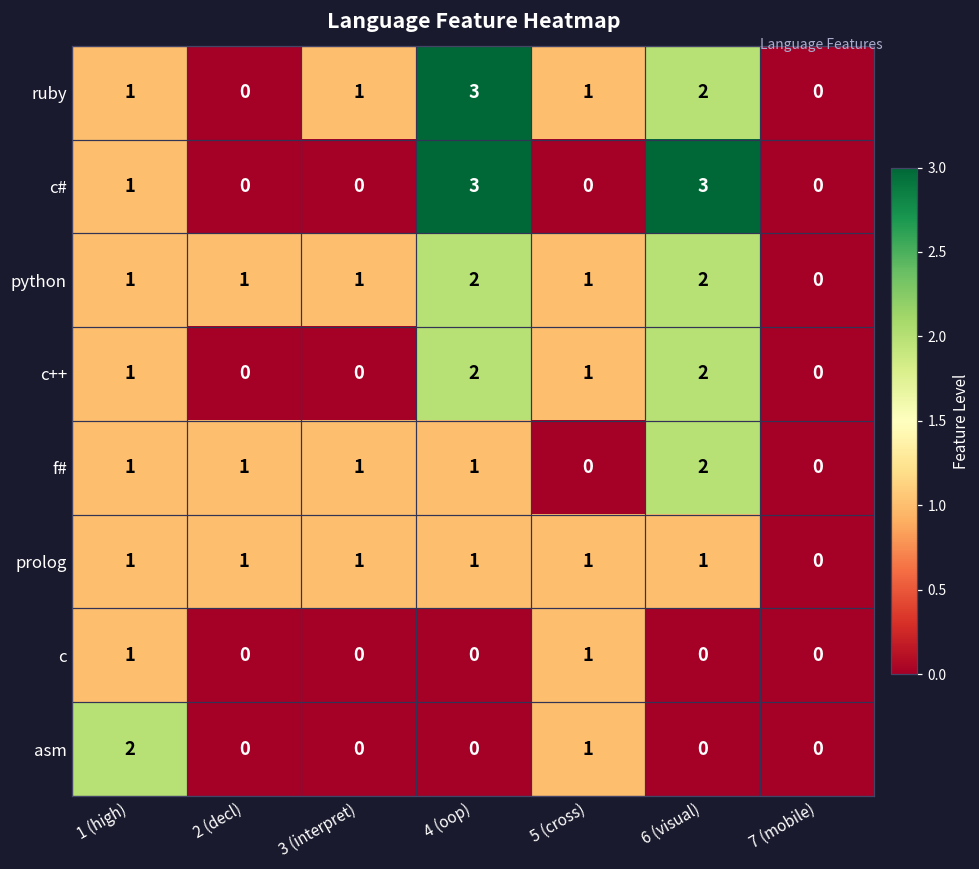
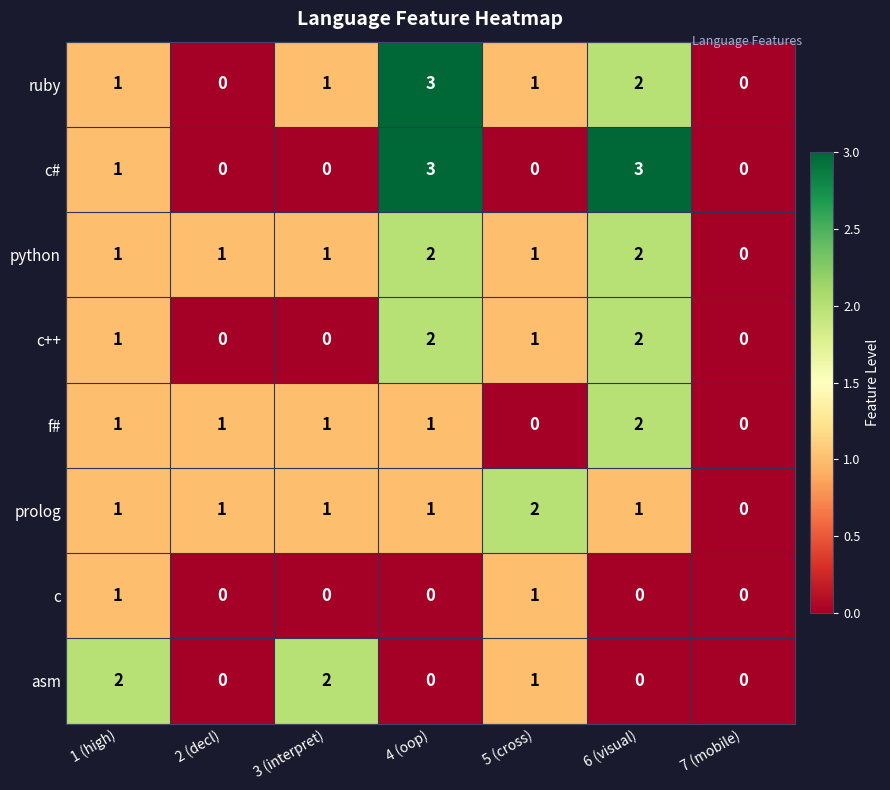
prolog, 5 (cross): 1 -> 2
asm, 3 (interpret): 0 -> 2
